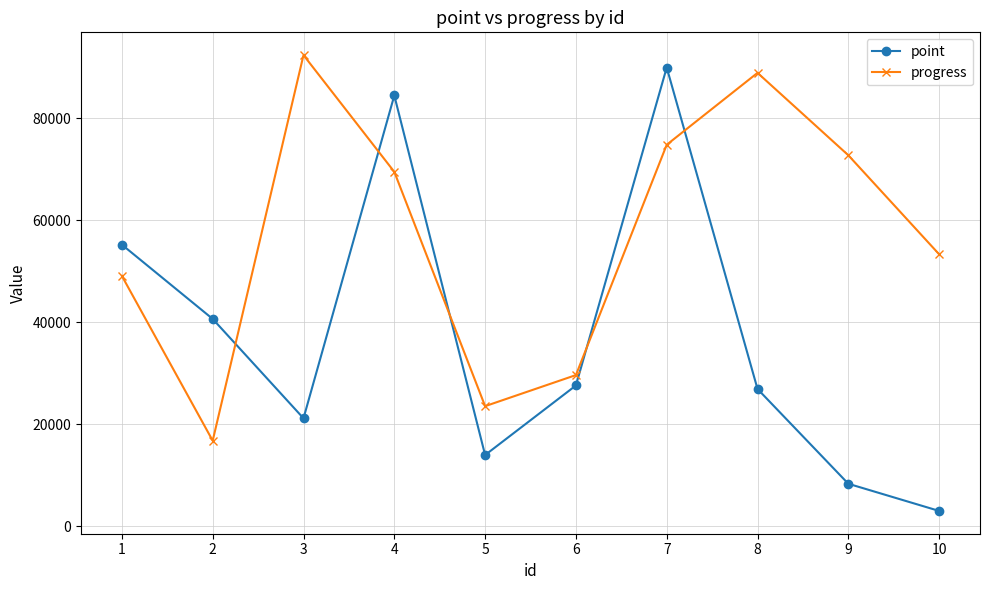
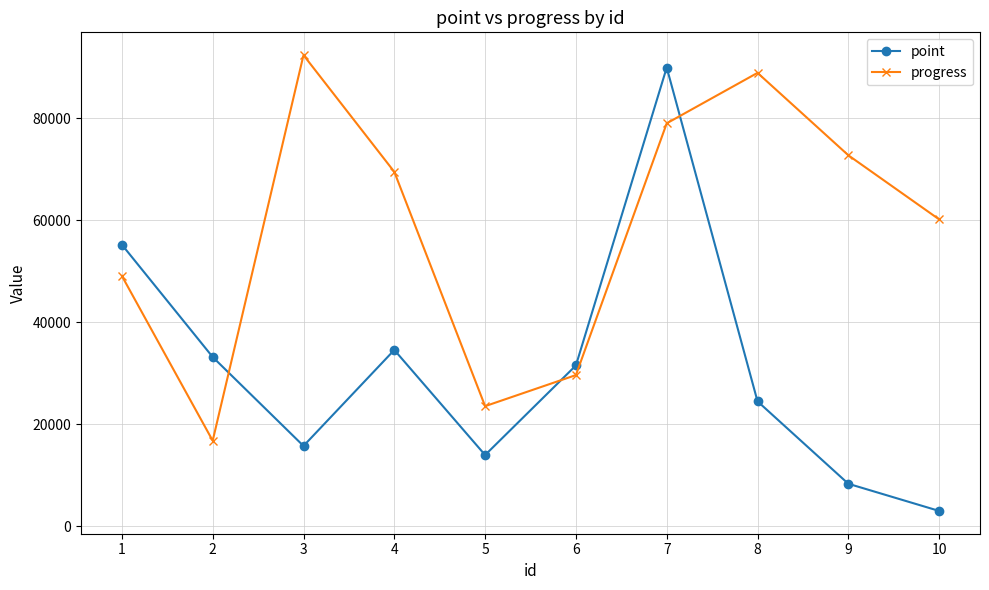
point, 2: 41000 -> 33000
point, 3: 21000 -> 16000
point, 4: 85000 -> 35000
point, 6: 28000 -> 32000
progress, 7: 75000 -> 79000
point, 8: 27000 -> 25000
progress, 10: 53000 -> 60000
